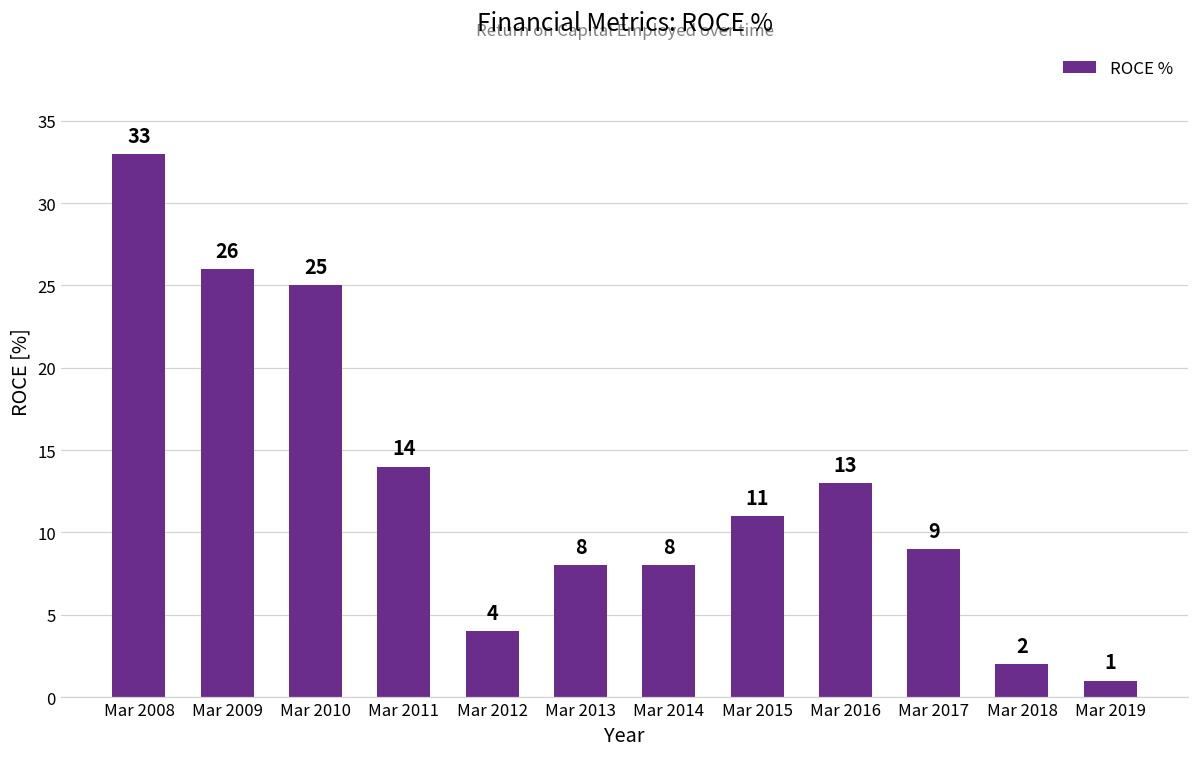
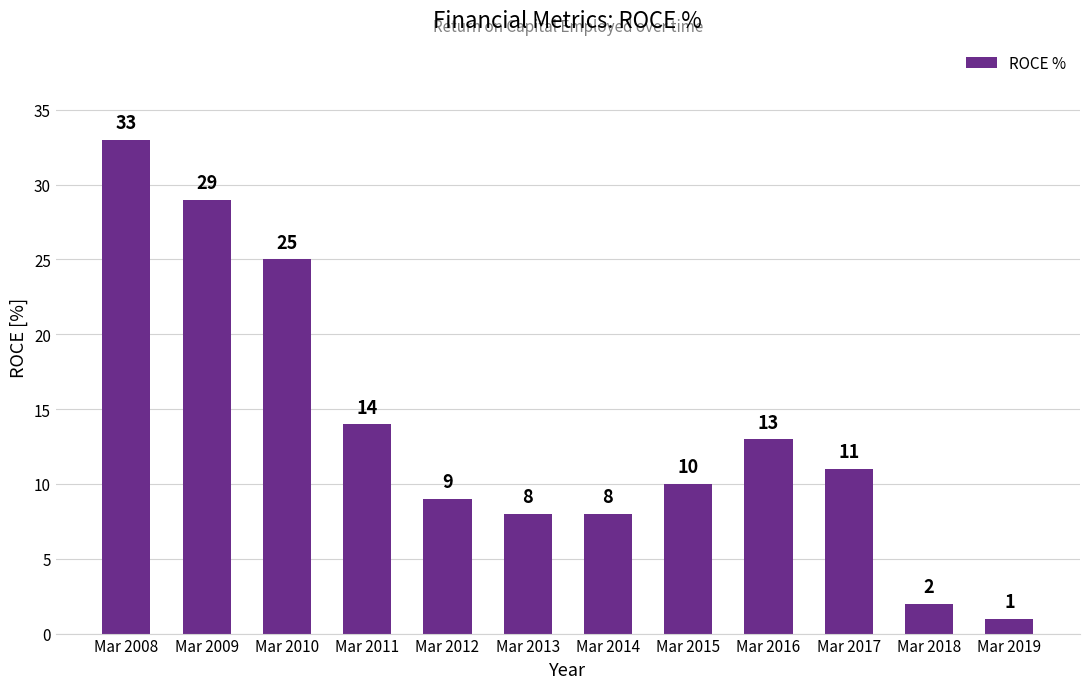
Mar 2009: 26 -> 29
Mar 2012: 4 -> 9
Mar 2015: 11 -> 10
Mar 2017: 9 -> 11
